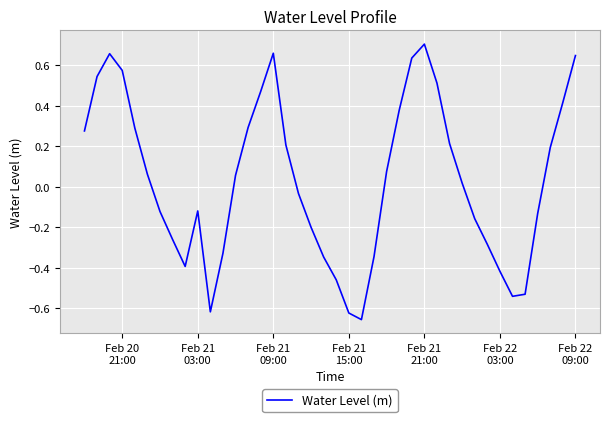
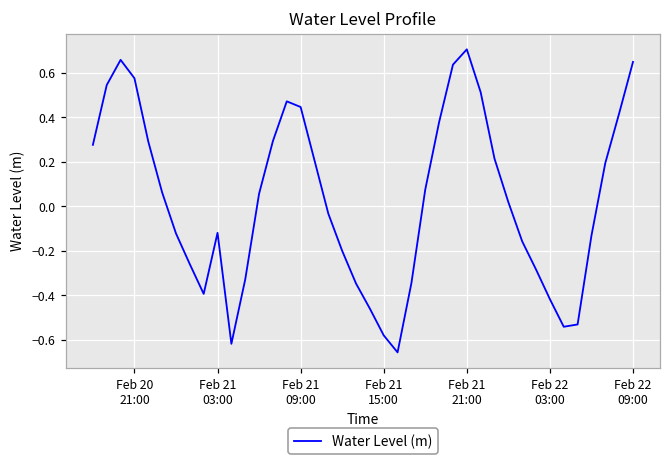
Feb 21 09:00: 0.66 -> 0.45
Feb 21 15:00: -0.62 -> -0.58
